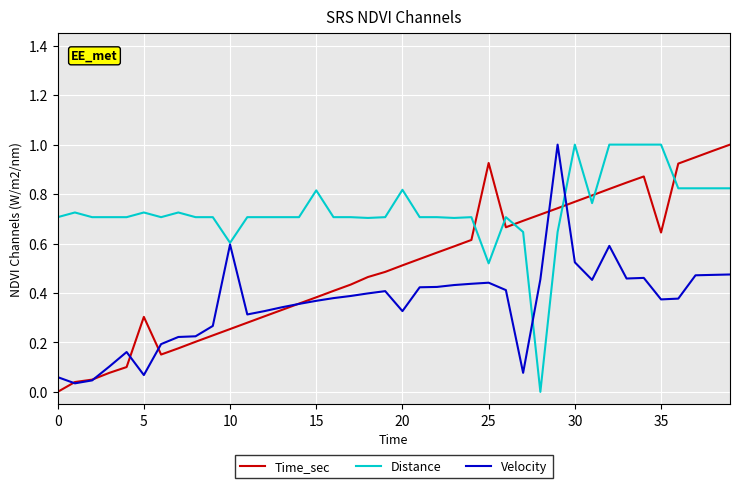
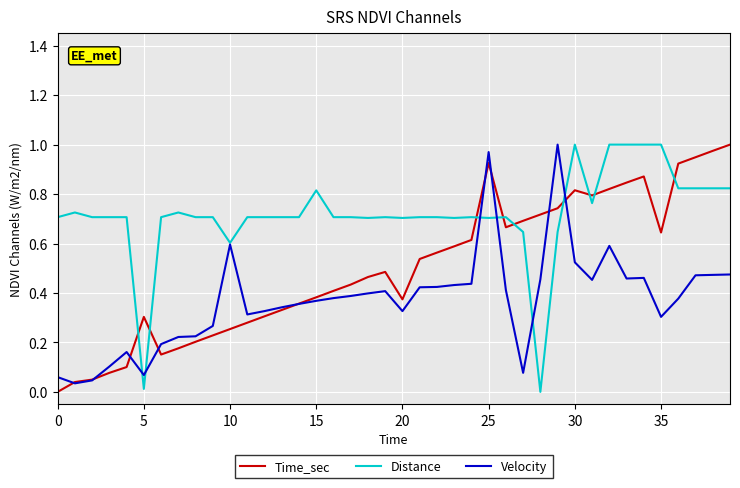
Distance, 5: 0.73 -> 0.01
Time_sec, 20: 0.51 -> 0.37
Distance, 20: 0.82 -> 0.70
Distance, 25: 0.52 -> 0.70
Velocity, 25: 0.44 -> 0.97
Time_sec, 30: 0.77 -> 0.82
Velocity, 35: 0.37 -> 0.30
